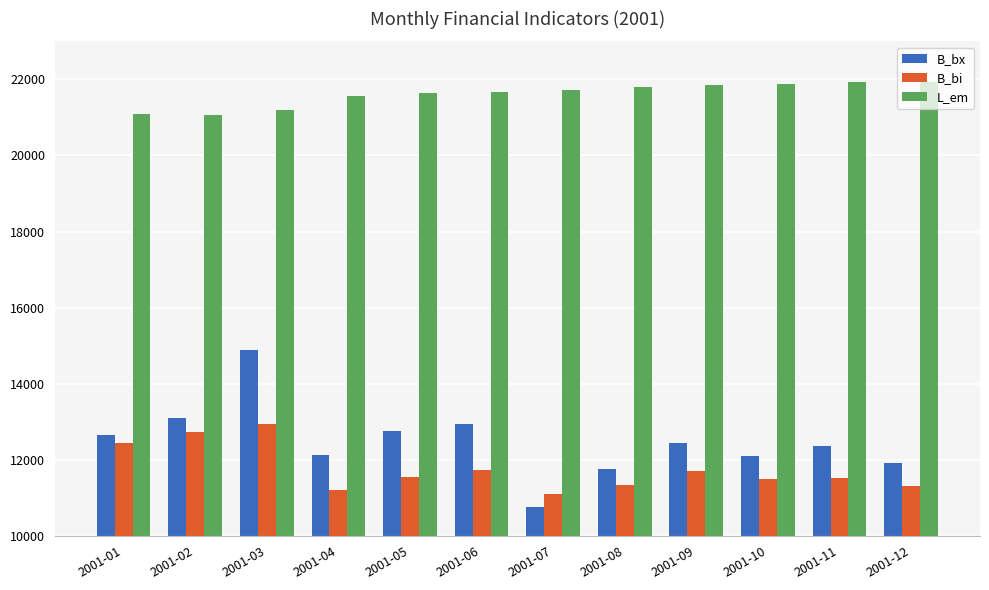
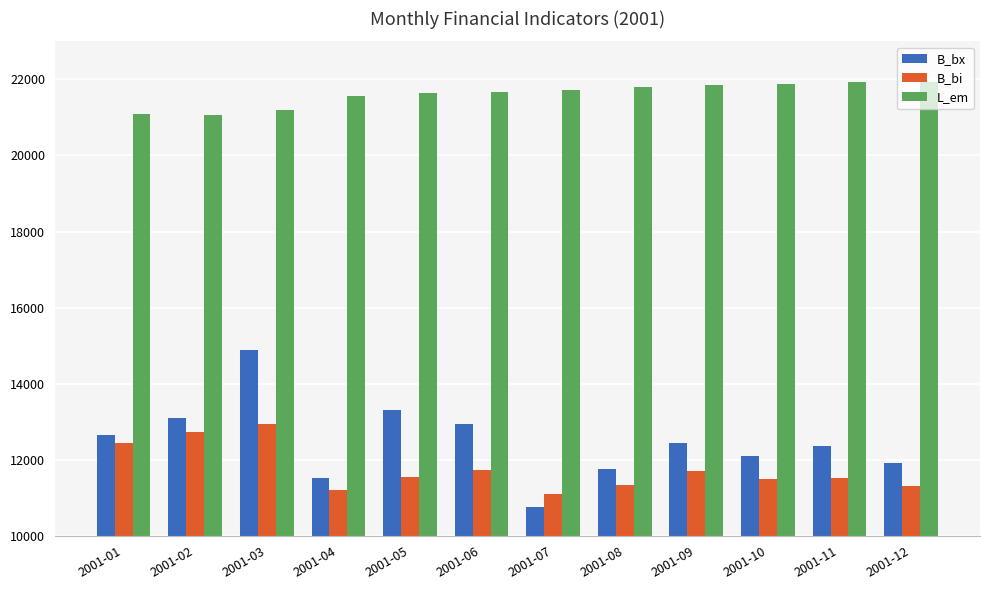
B_bx, 2001-04: 12100 -> 11500
B_bx, 2001-05: 12800 -> 13300
